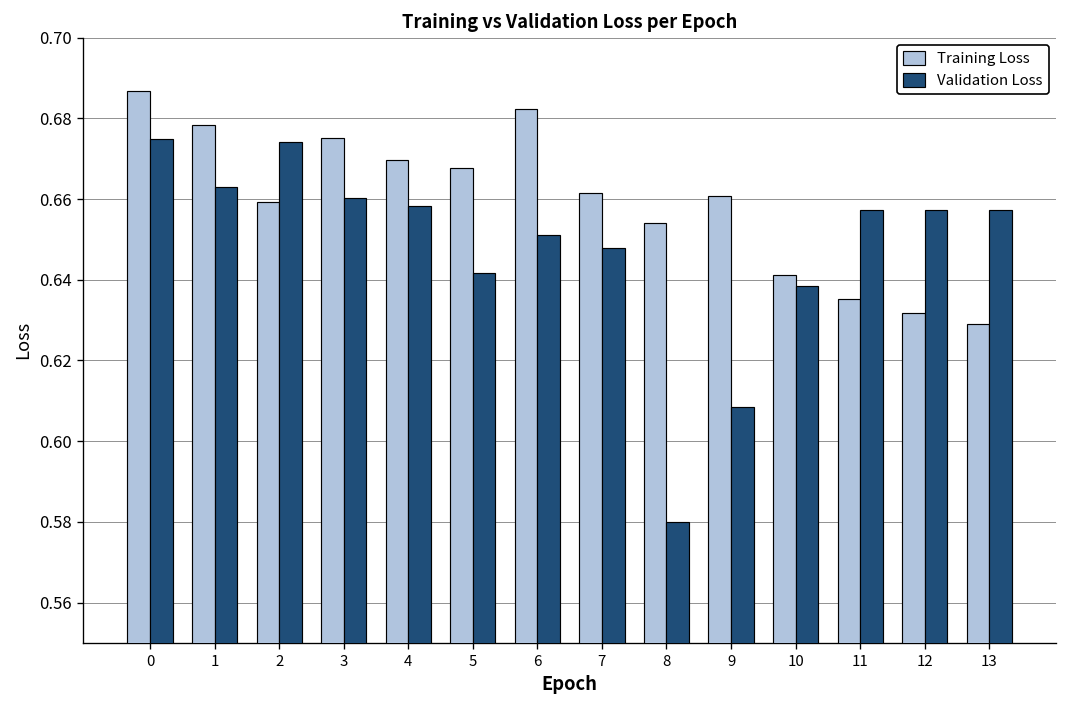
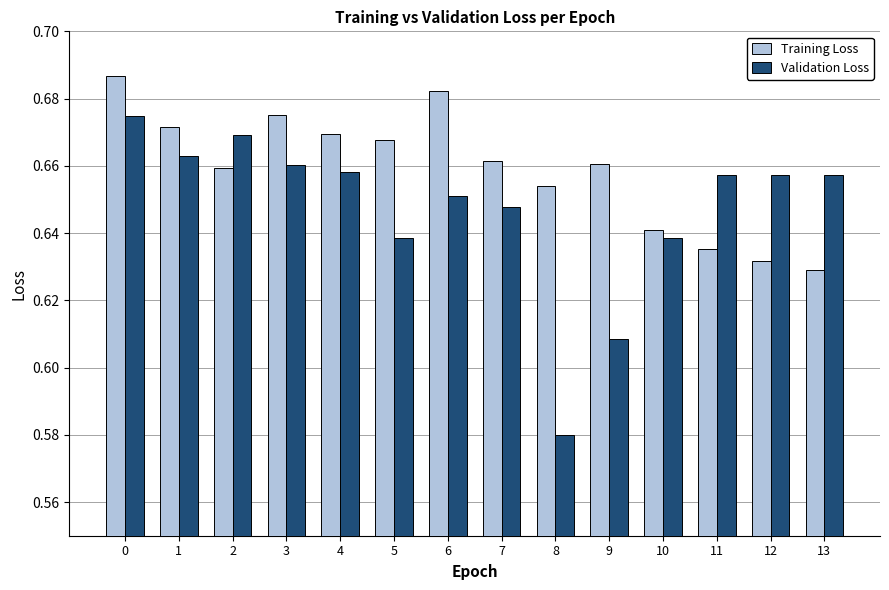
Training Loss, 1: 0.678 -> 0.672
Validation Loss, 2: 0.674 -> 0.669
Validation Loss, 5: 0.642 -> 0.638
